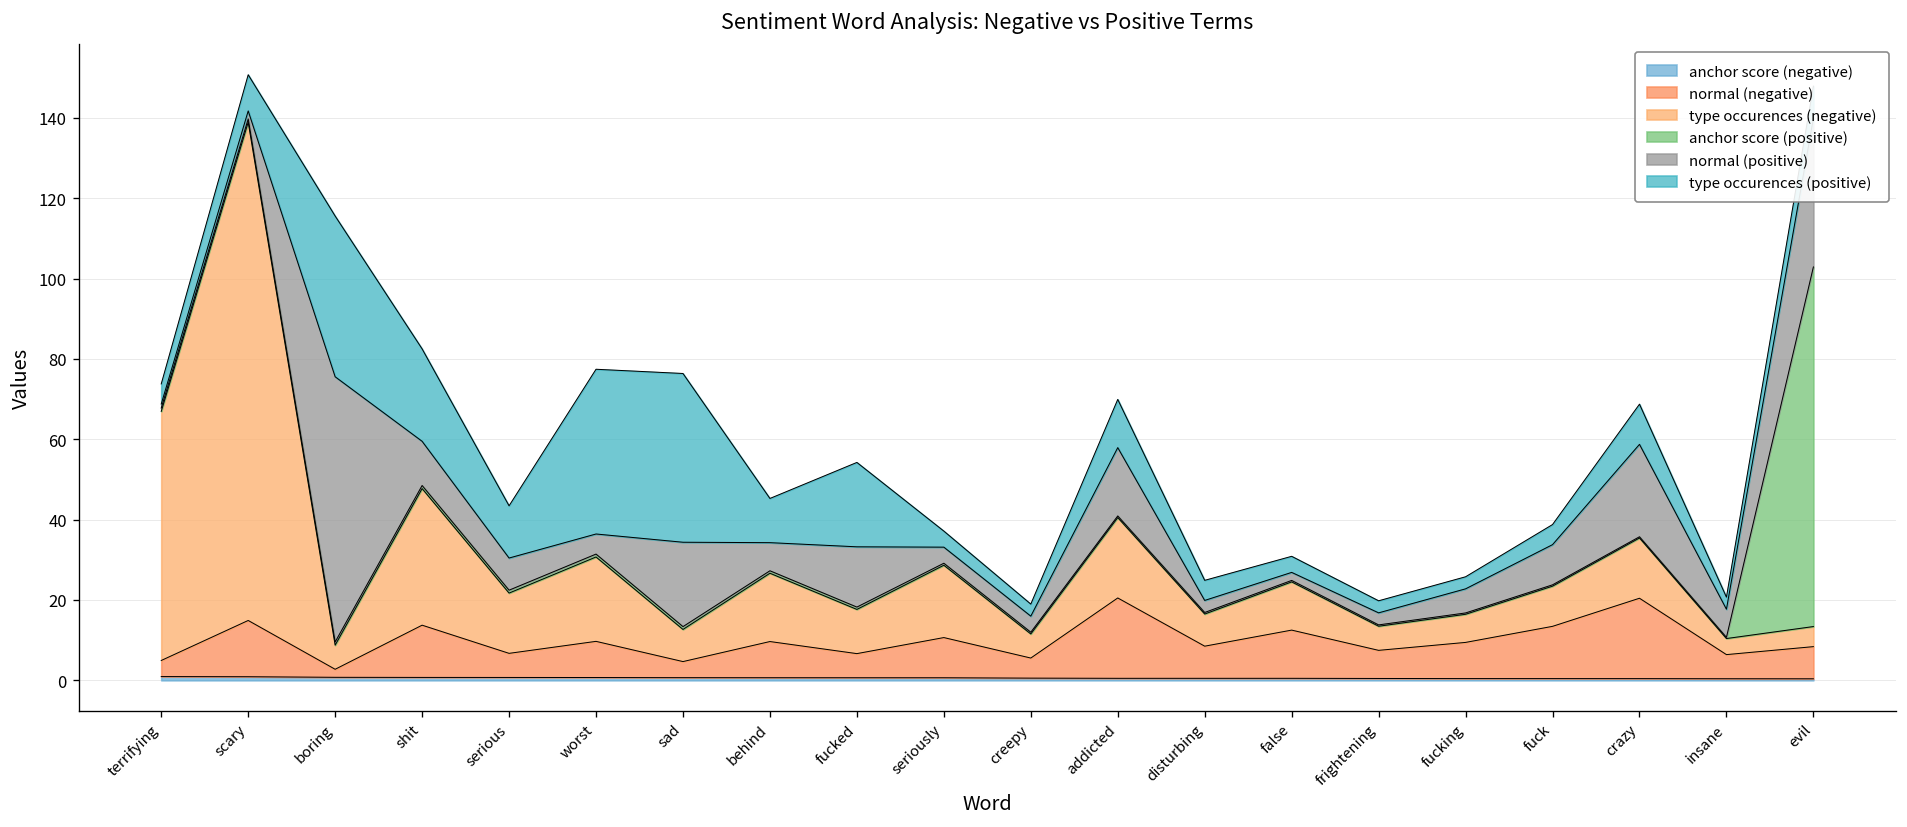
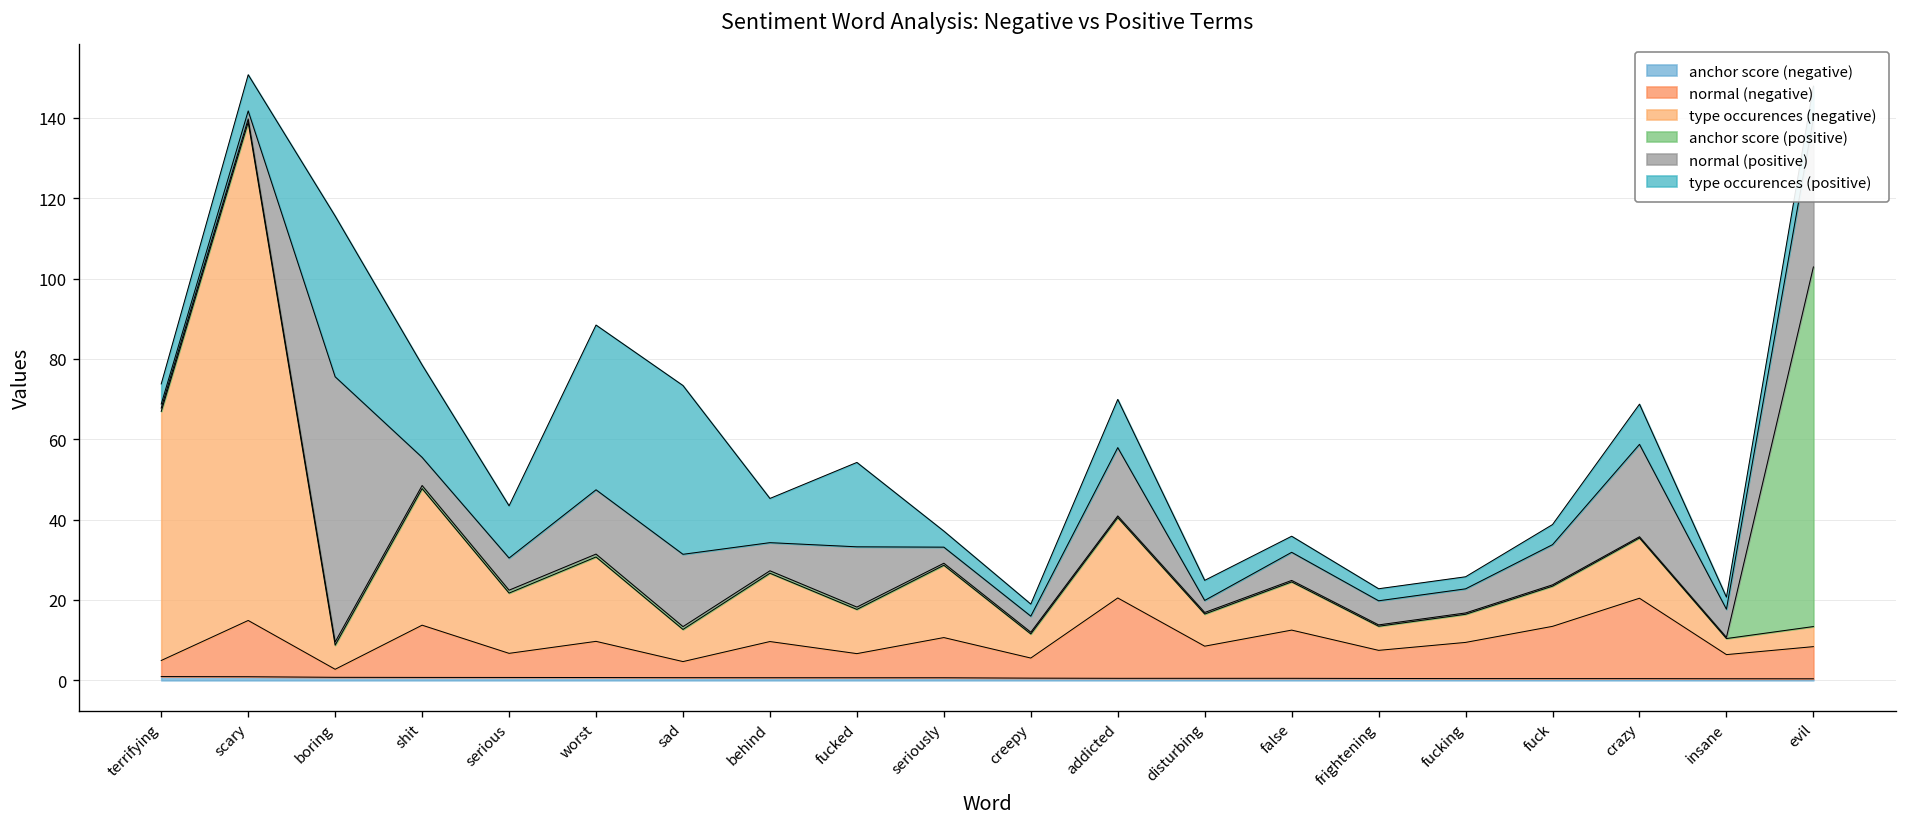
normal (positive), shit: 11 -> 7
normal (positive), worst: 5 -> 16
normal (positive), sad: 21 -> 18
normal (positive), false: 2 -> 7
normal (positive), frightening: 3 -> 6
